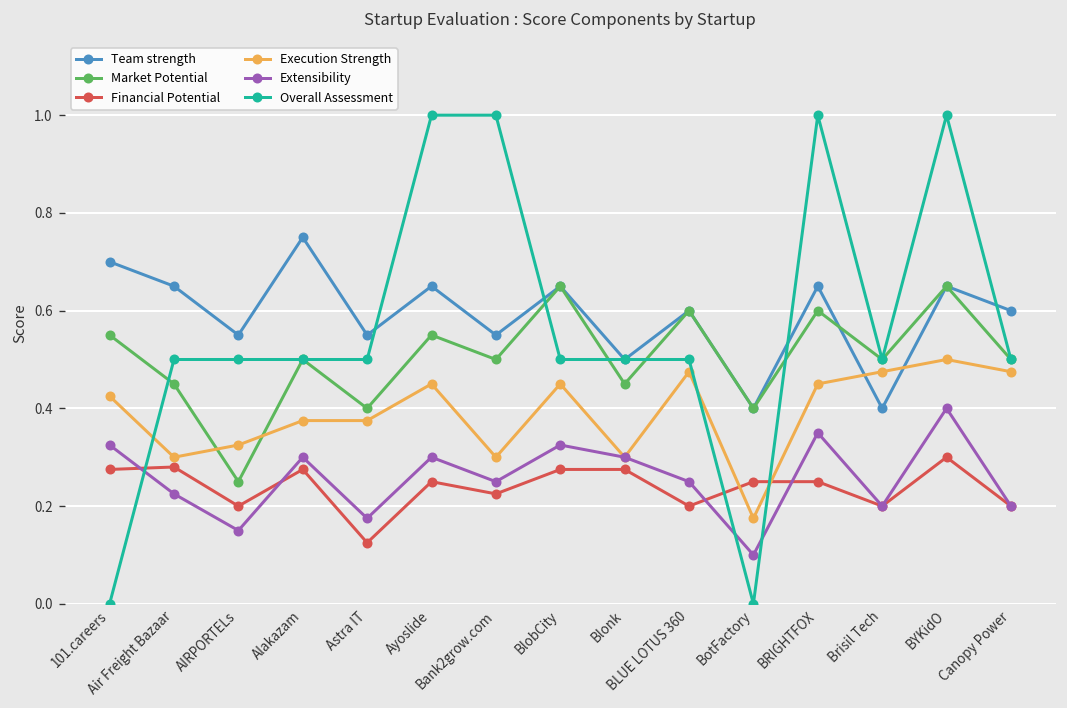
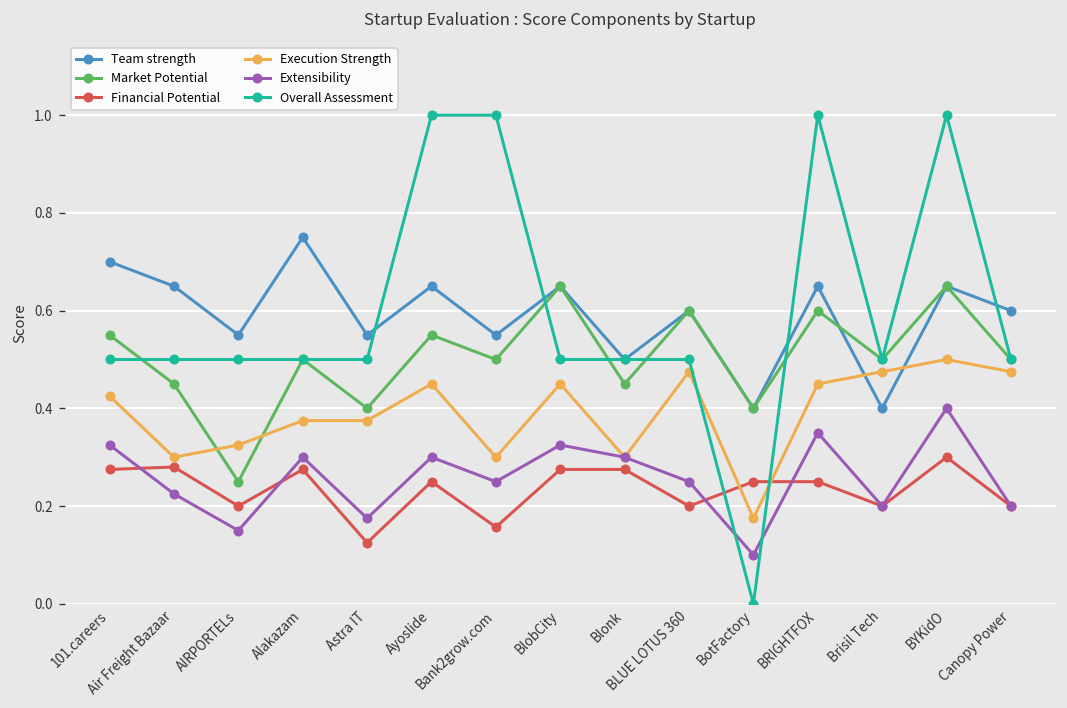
Overall Assessment, 101.careers: 0.0 -> 0.5
Financial Potential, Bank2grow.com: 0.23 -> 0.16
